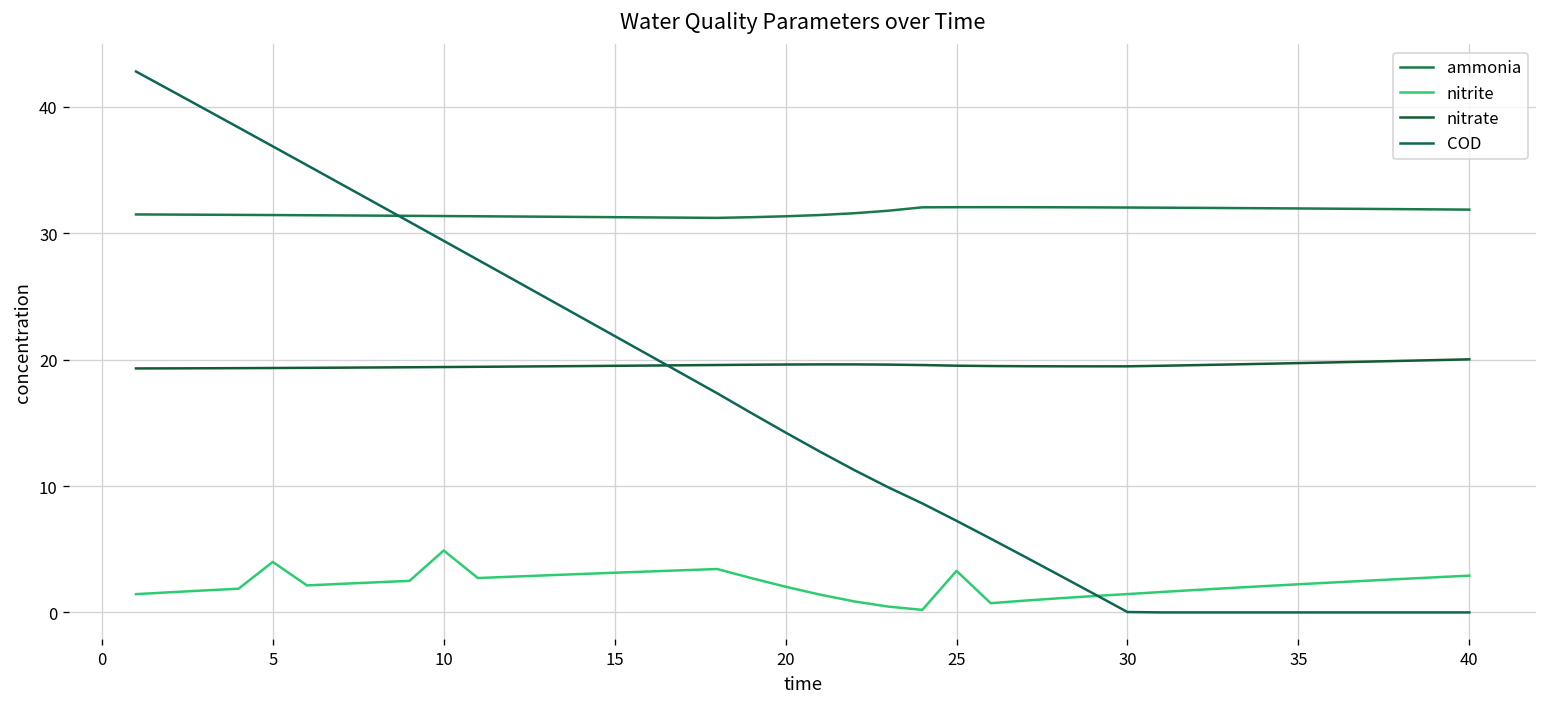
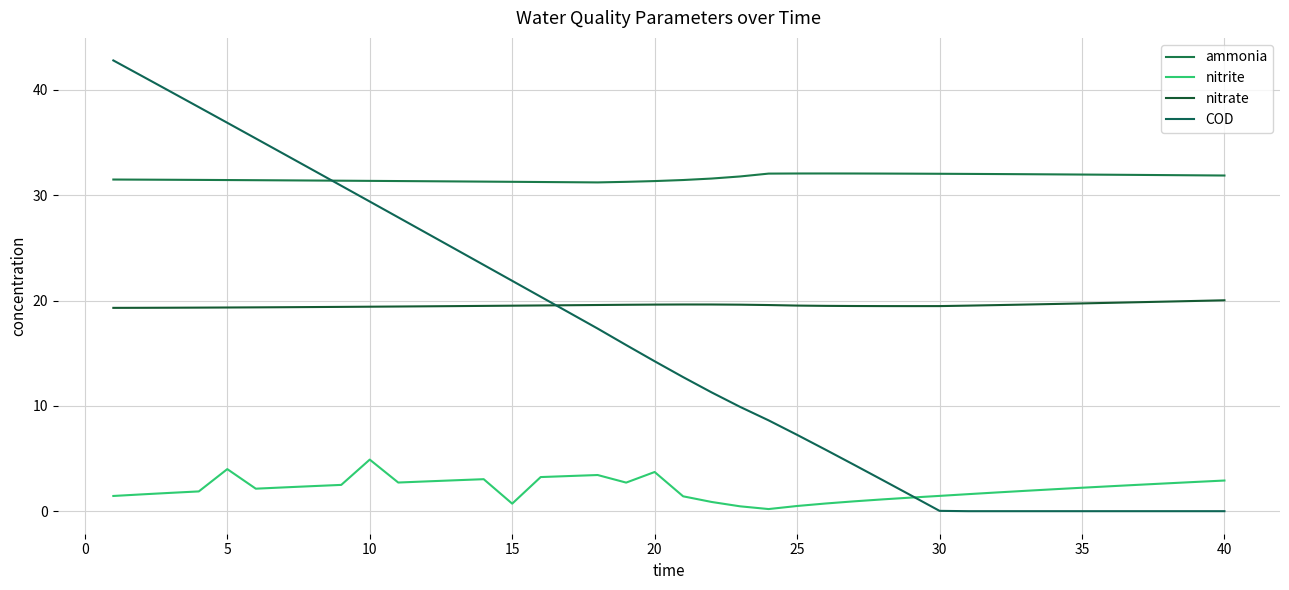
nitrite, 15: 3.1 -> 0.7
nitrite, 20: 2.0 -> 3.7
nitrite, 25: 3.3 -> 0.5
